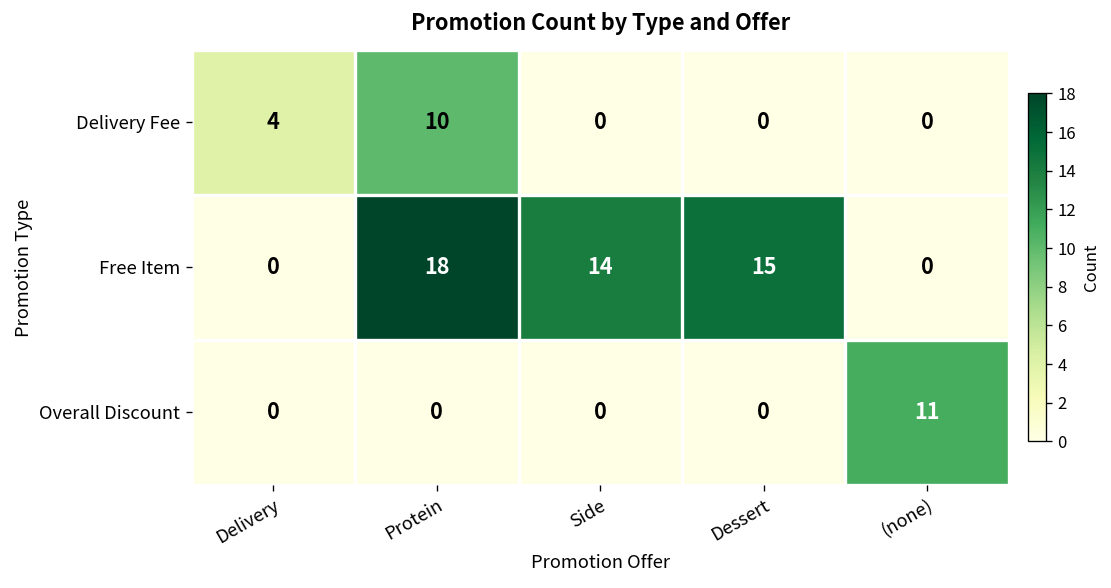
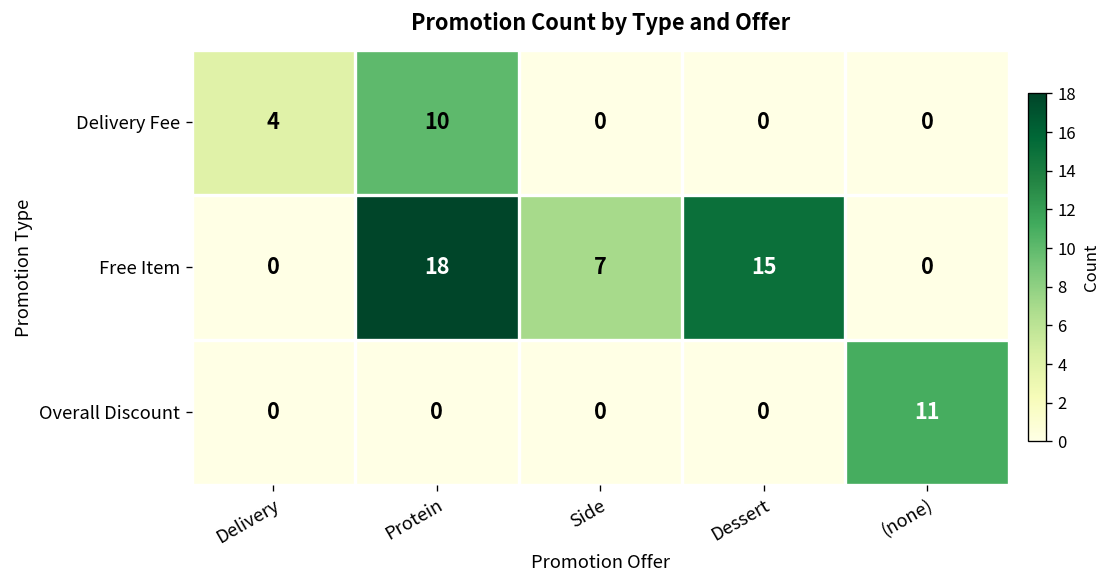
Free Item, Side: 14 -> 7
